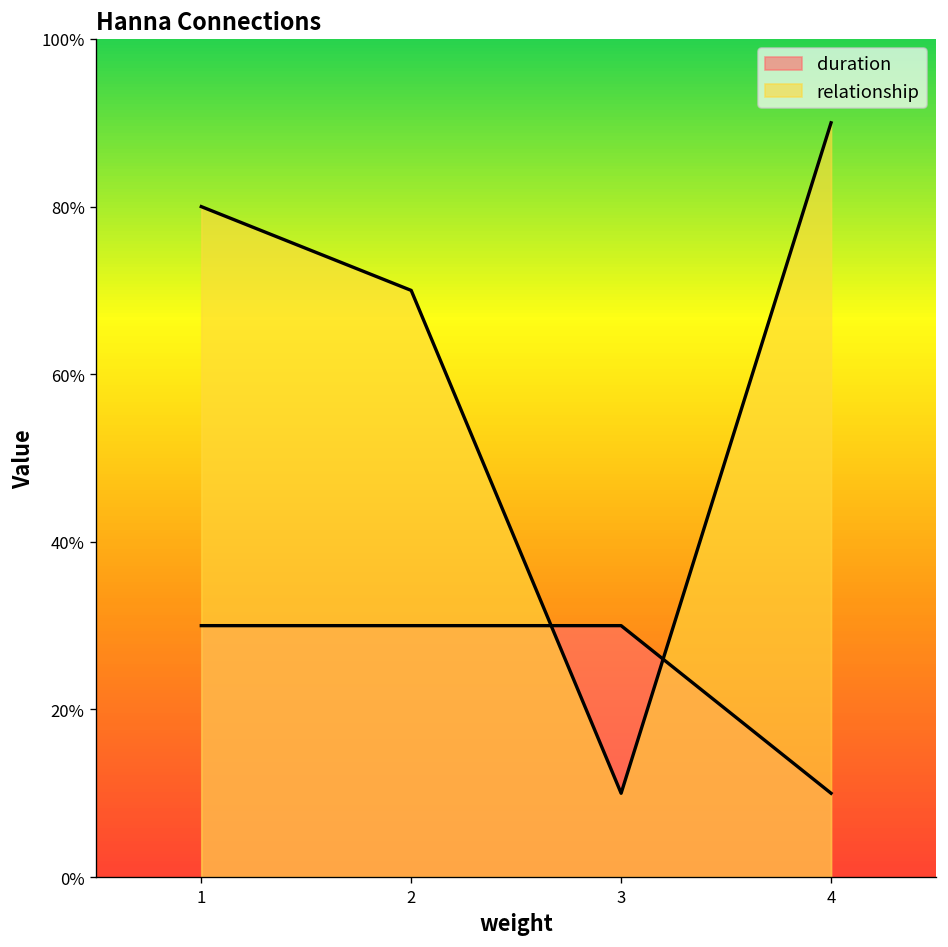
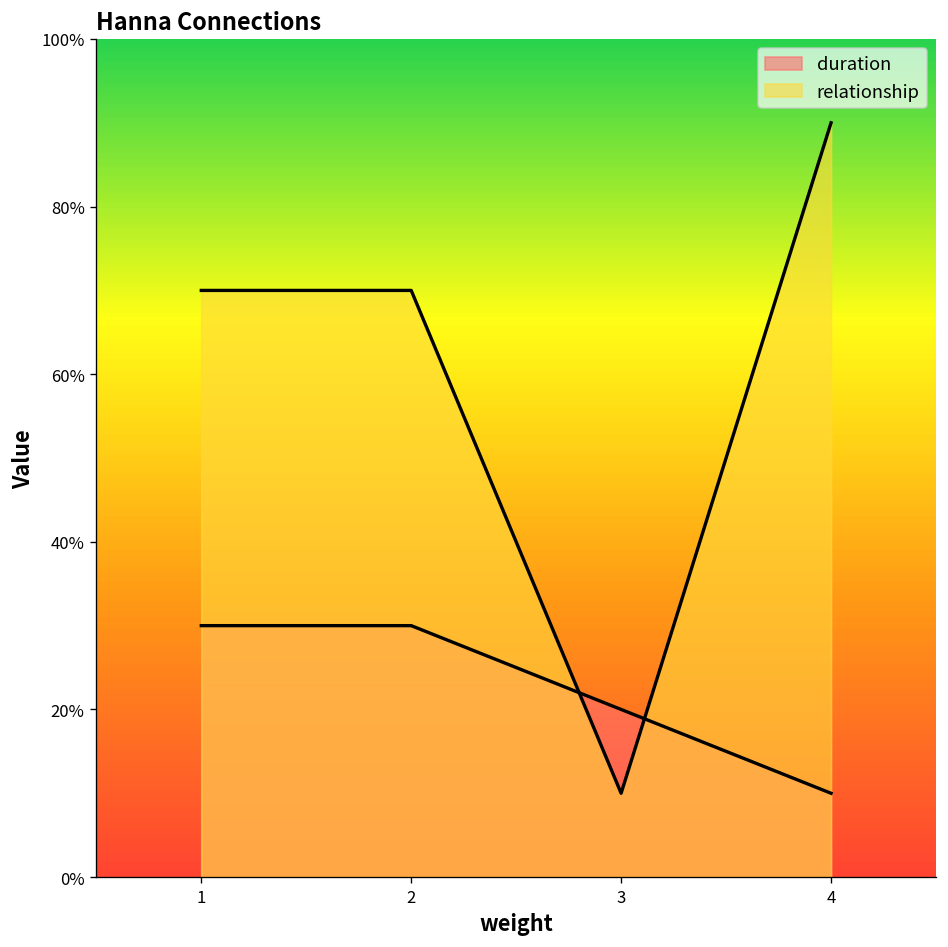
relationship, 1: 80% -> 70%
duration, 3: 30% -> 20%
